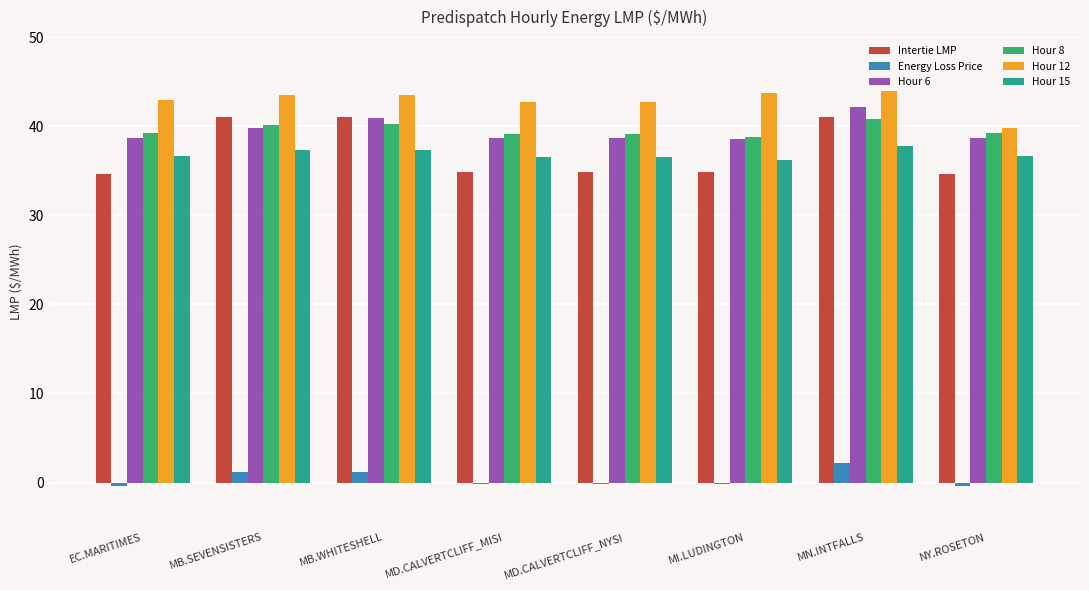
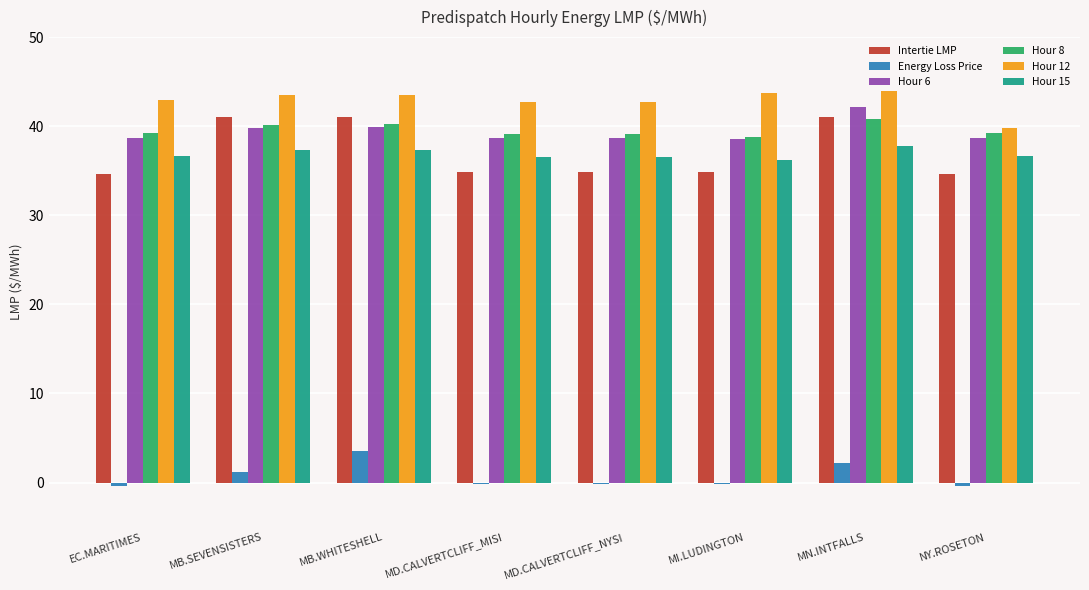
Energy Loss Price, MB.WHITESHELL: 1 -> 4
Hour 6, MB.WHITESHELL: 41 -> 40
